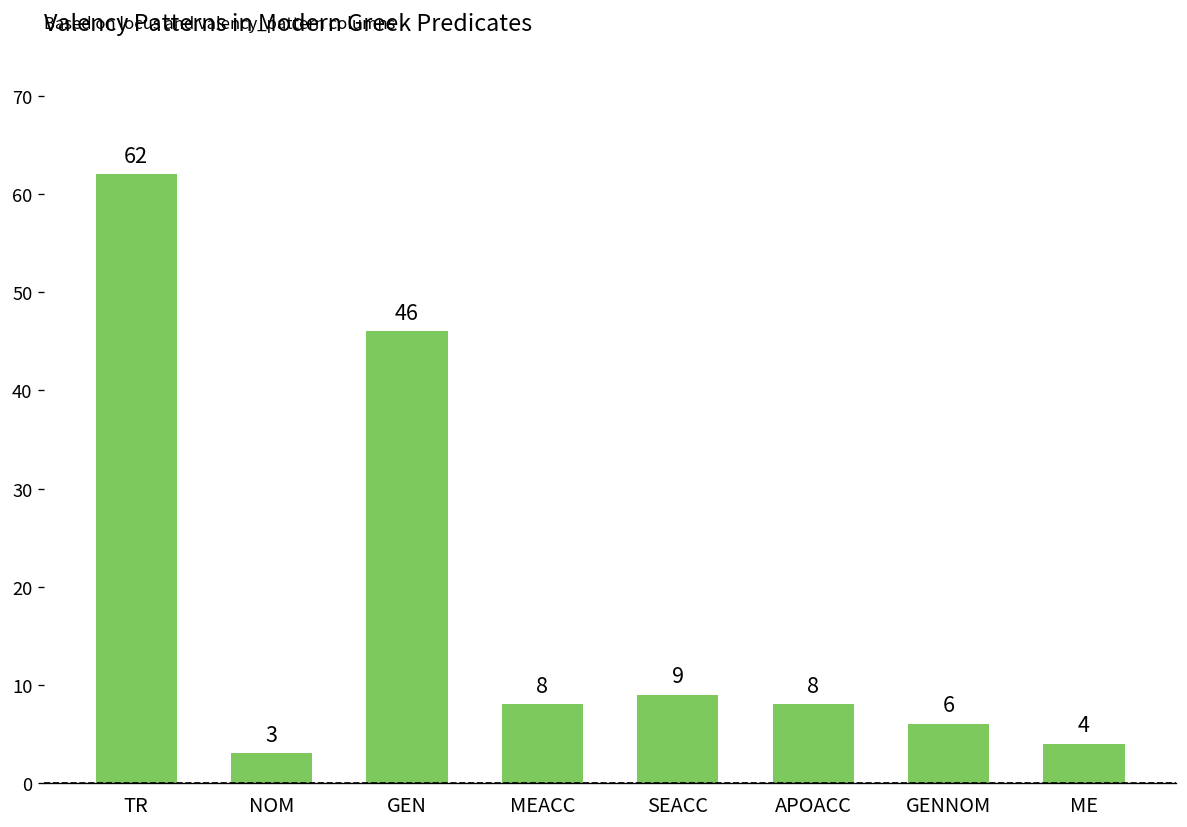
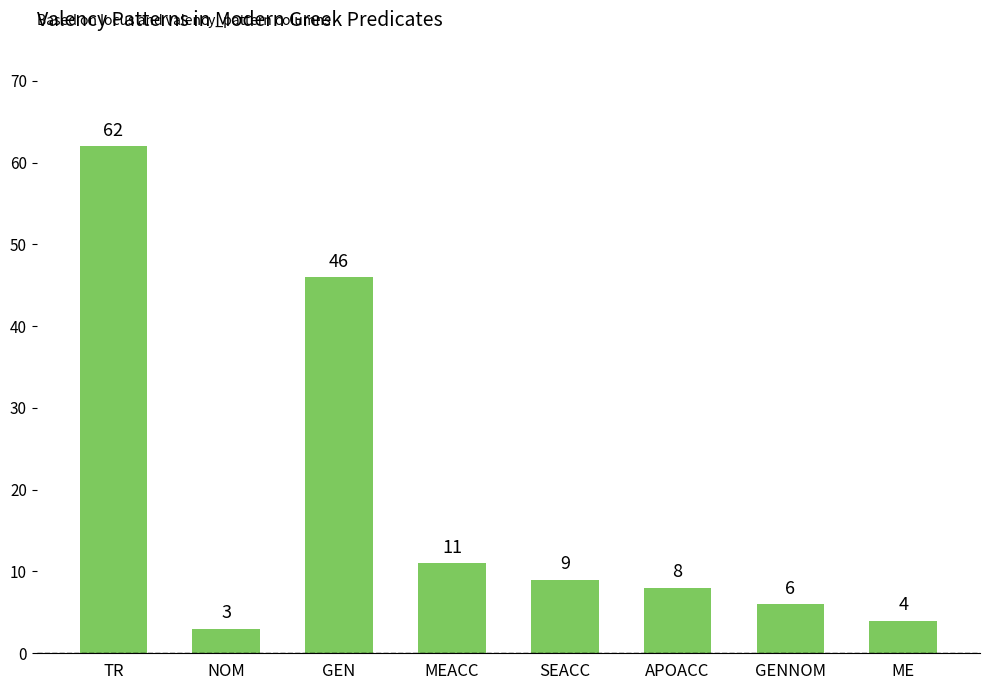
MEACC: 8 -> 11
